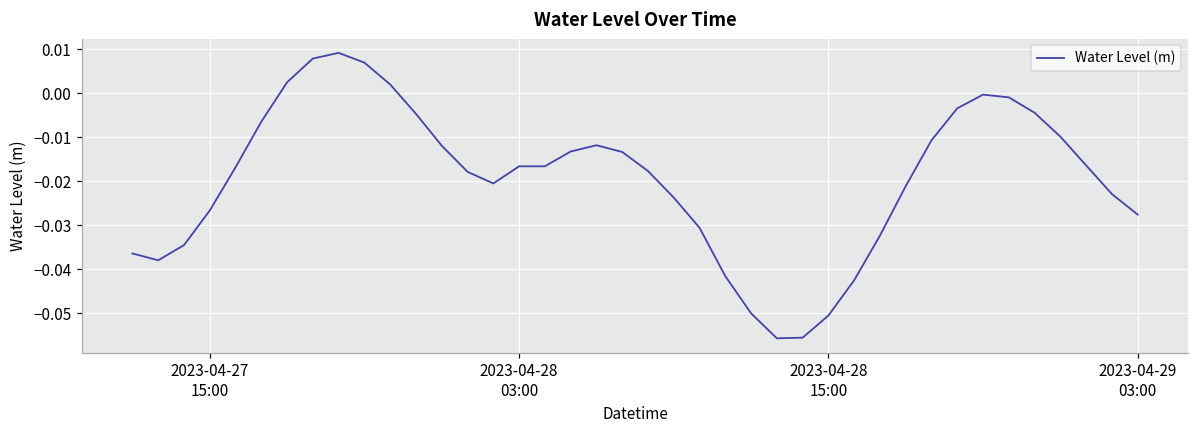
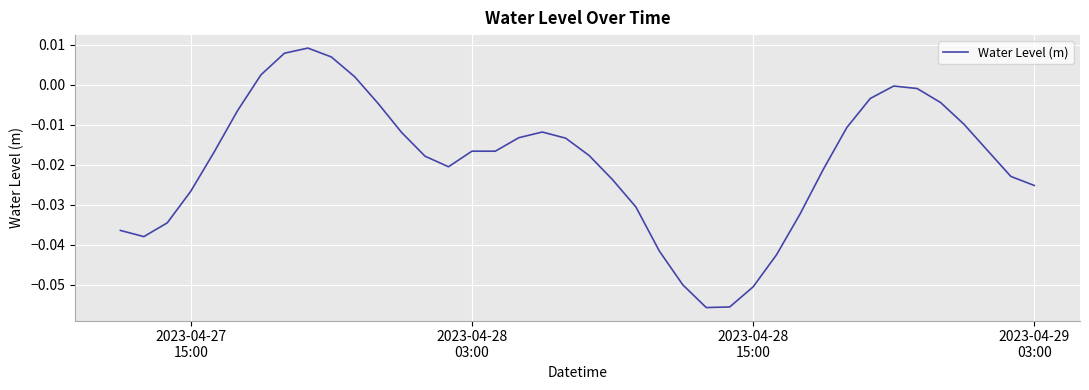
2023-04-29 03:00: -0.028 -> -0.025
